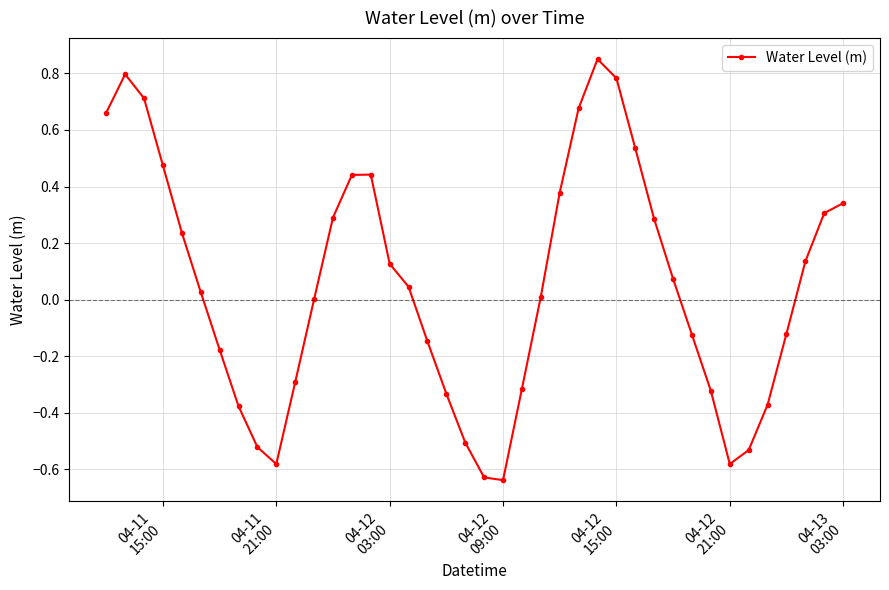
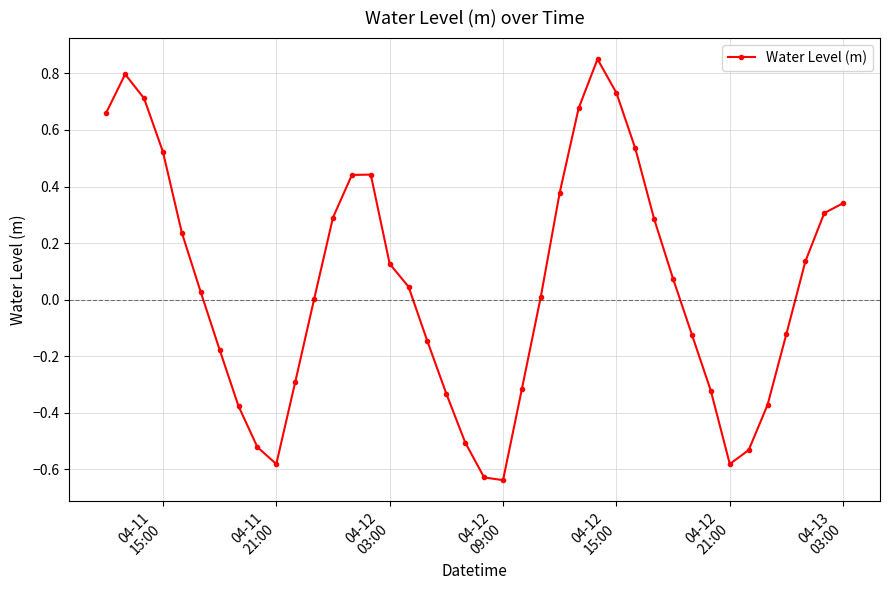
04-11 15:00: 0.47 -> 0.52
04-12 15:00: 0.78 -> 0.73
